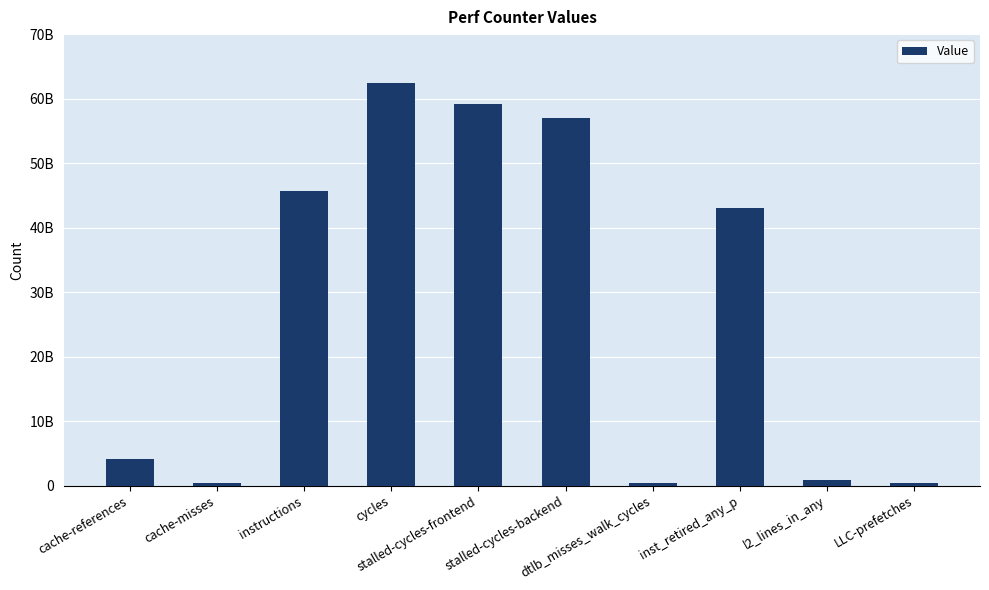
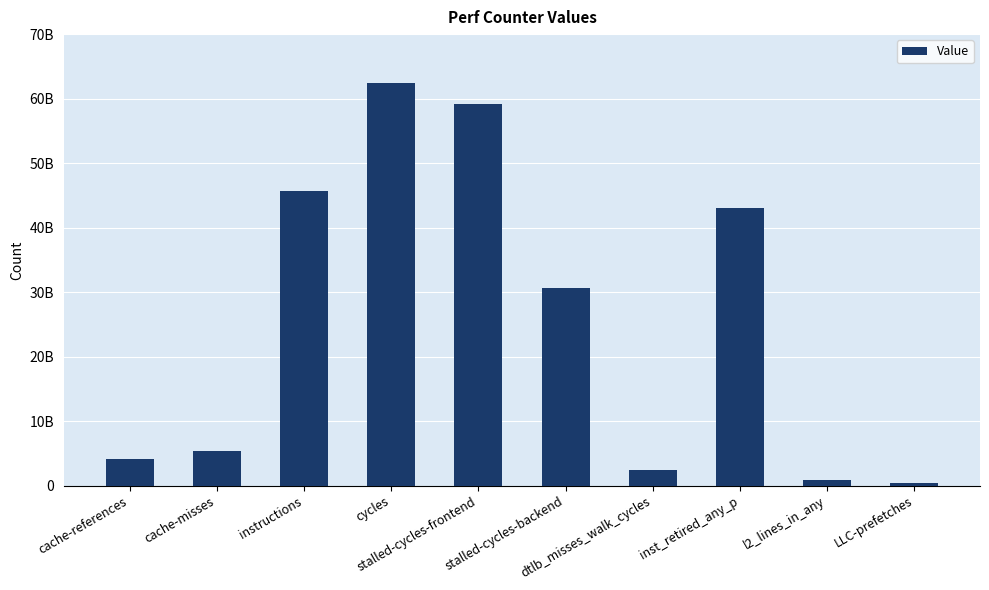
cache-misses: 0 -> 5000000000
stalled-cycles-backend: 57000000000 -> 31000000000
dtlb_misses_walk_cycles: 0 -> 2000000000
